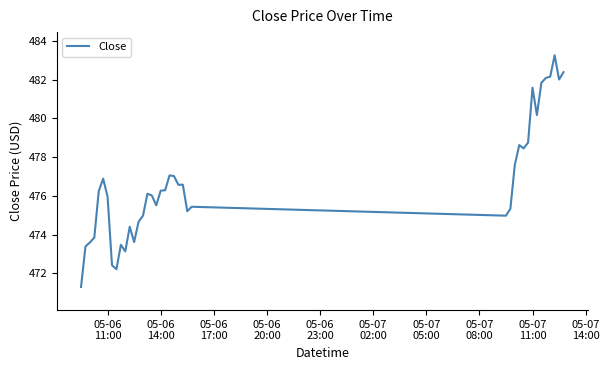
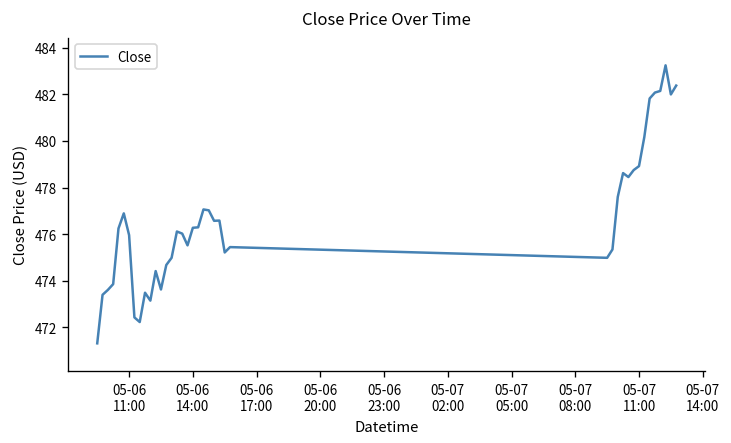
05-07 11:00: 481.6 -> 478.9
